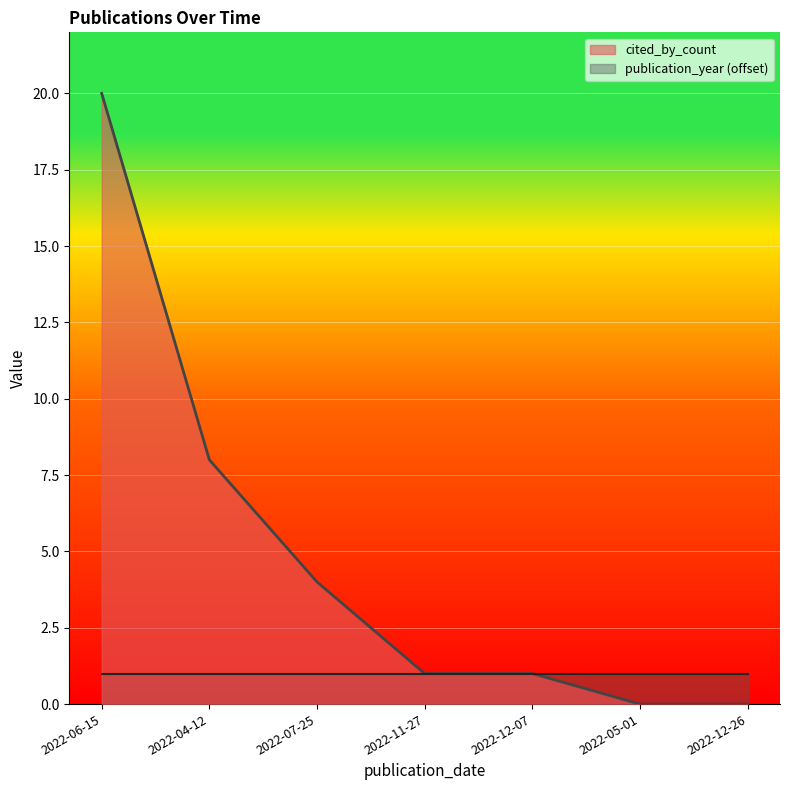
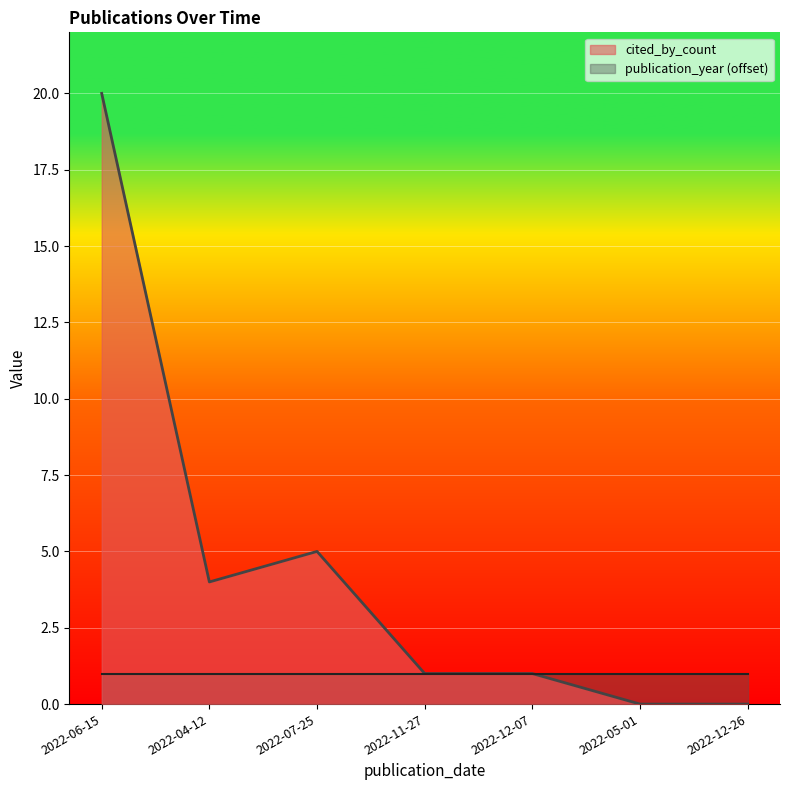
cited_by_count, 2022-04-12: 8 -> 4
cited_by_count, 2022-07-25: 4 -> 5
